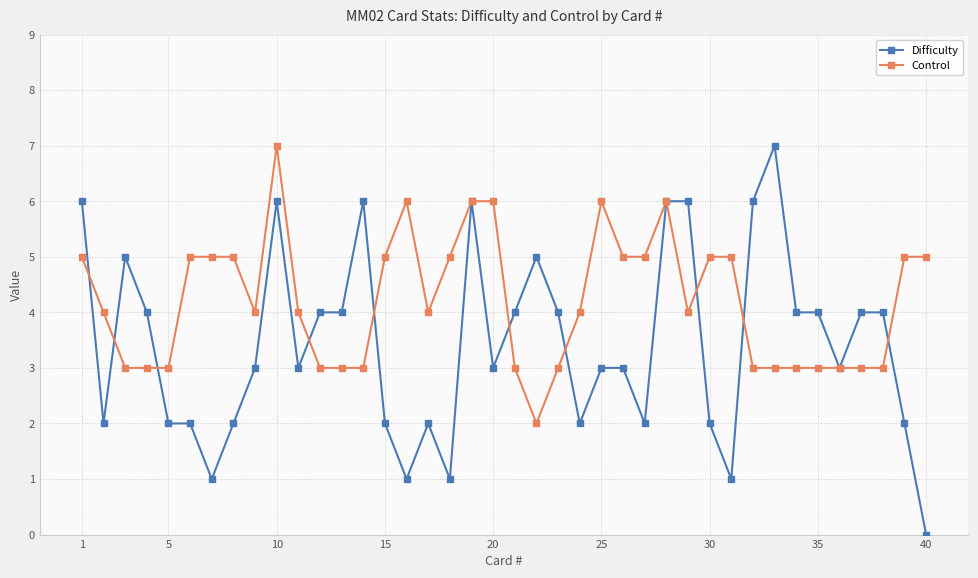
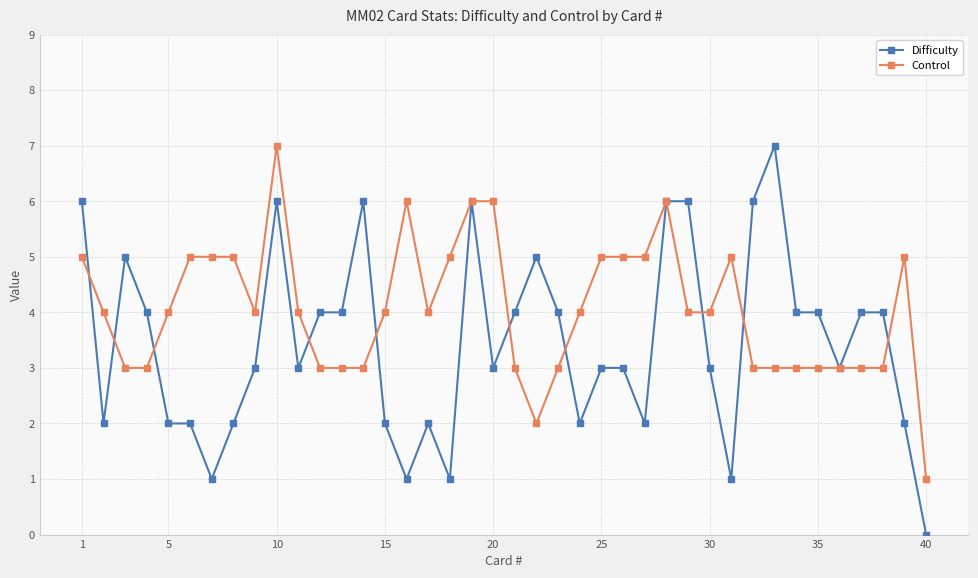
Control, 5: 3 -> 4
Control, 15: 5 -> 4
Control, 25: 6 -> 5
Difficulty, 30: 2 -> 3
Control, 30: 5 -> 4
Control, 40: 5 -> 1
